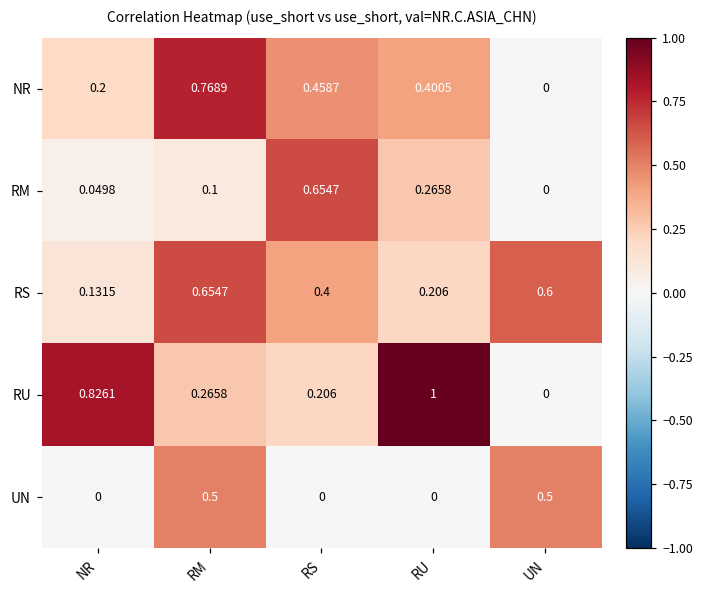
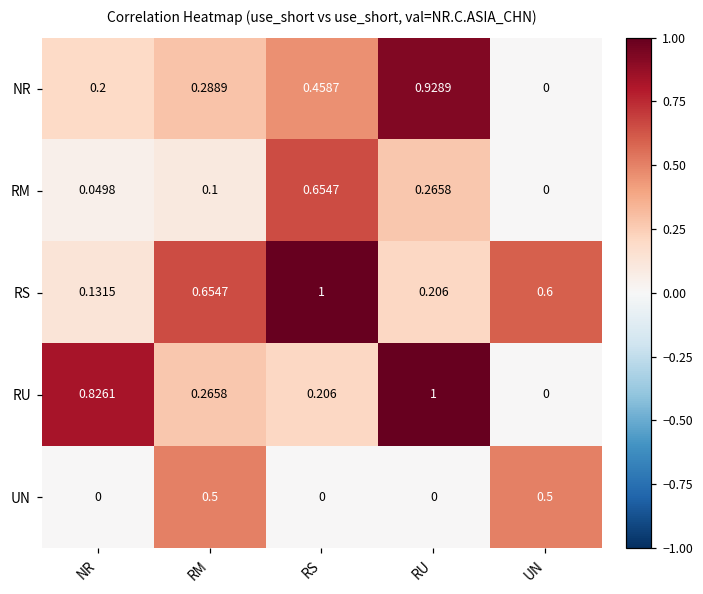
NR, RM: 0.7689 -> 0.2889
NR, RU: 0.4005 -> 0.9289
RS, RS: 0.4 -> 1
